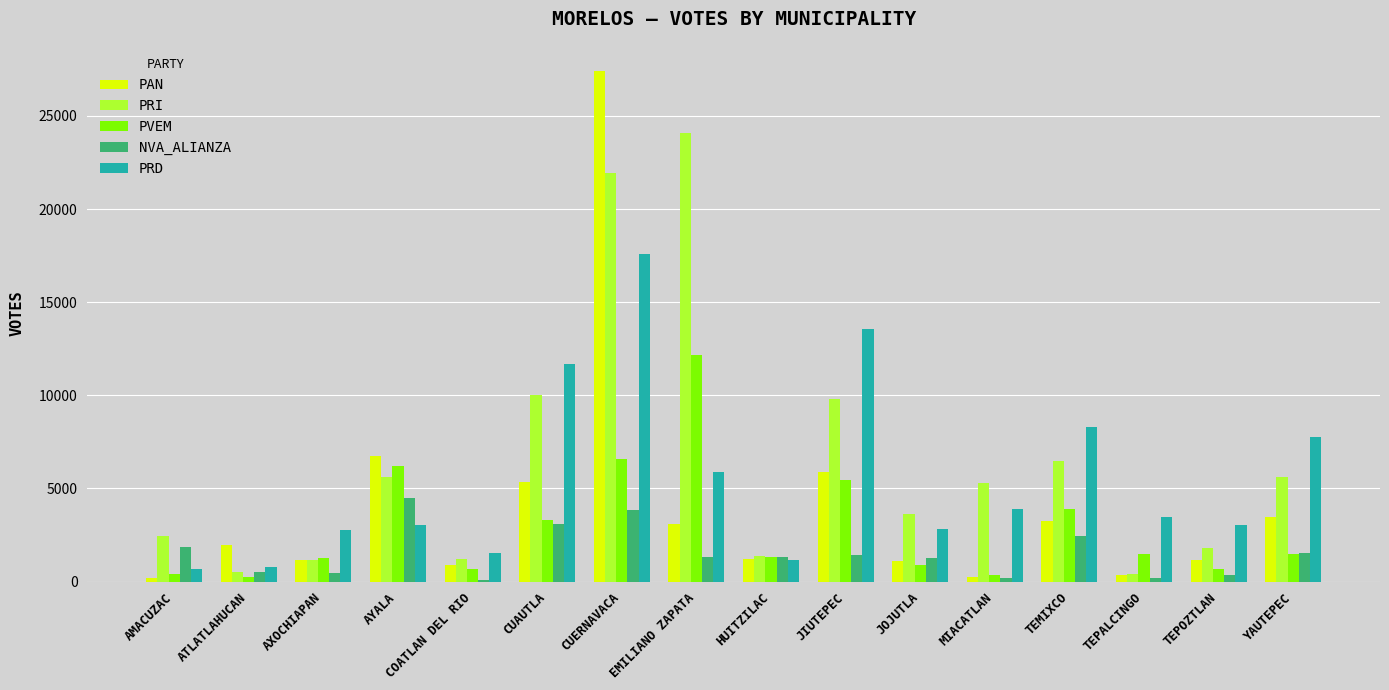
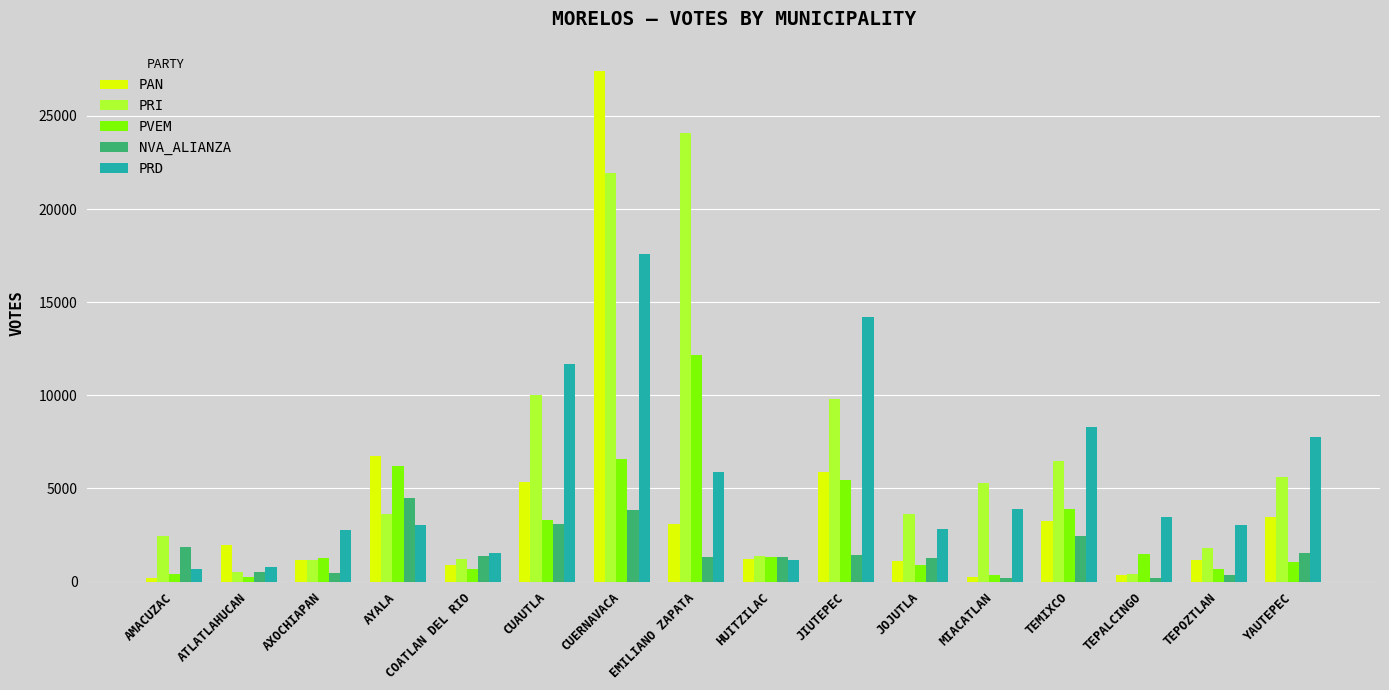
PRI, AYALA: 5600 -> 3600
NVA_ALIANZA, COATLAN DEL RIO: 100 -> 1400
PRD, JIUTEPEC: 13600 -> 14200
PVEM, YAUTEPEC: 1500 -> 1000
